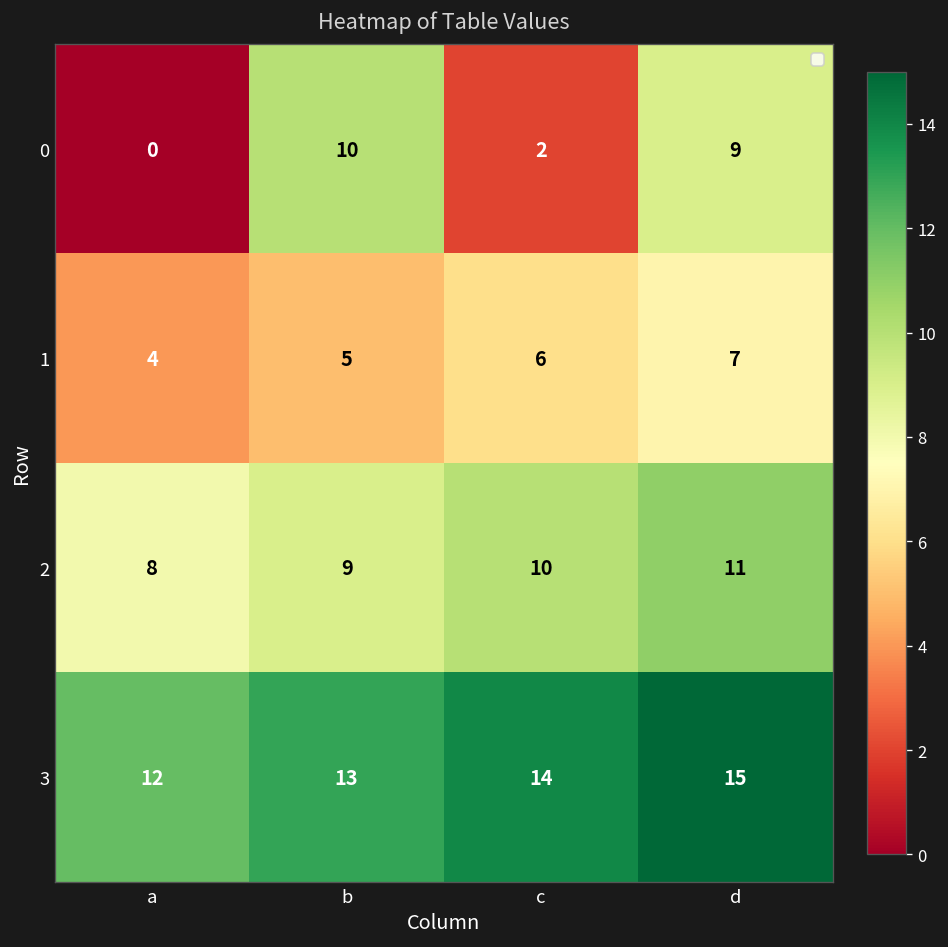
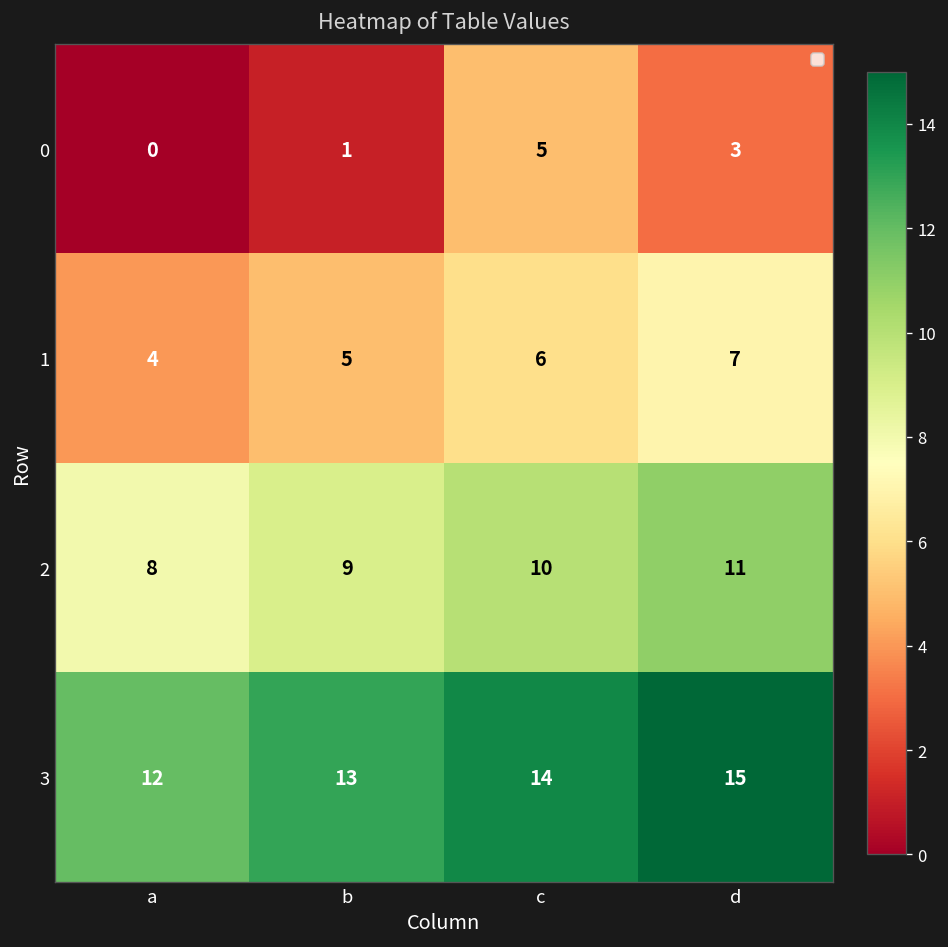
0, b: 10 -> 1
0, c: 2 -> 5
0, d: 9 -> 3
